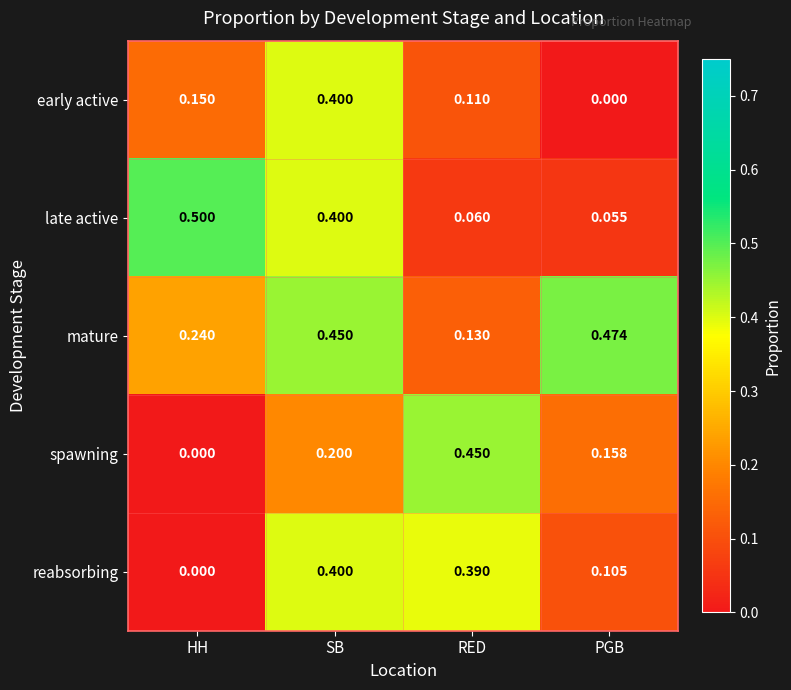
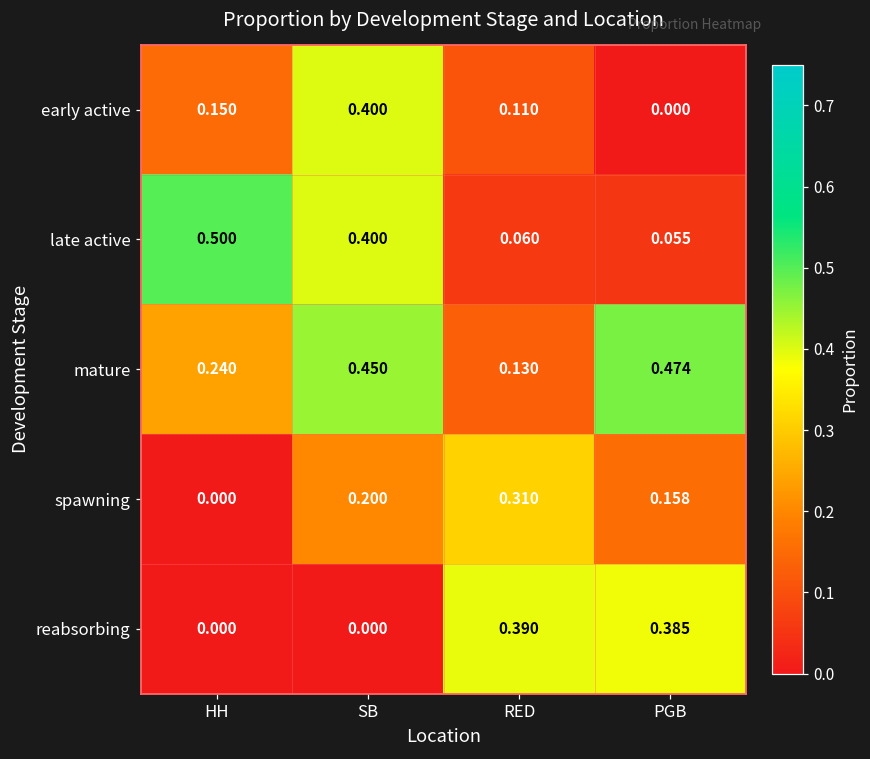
spawning, RED: 0.450 -> 0.310
reabsorbing, SB: 0.400 -> 0.000
reabsorbing, PGB: 0.105 -> 0.385
